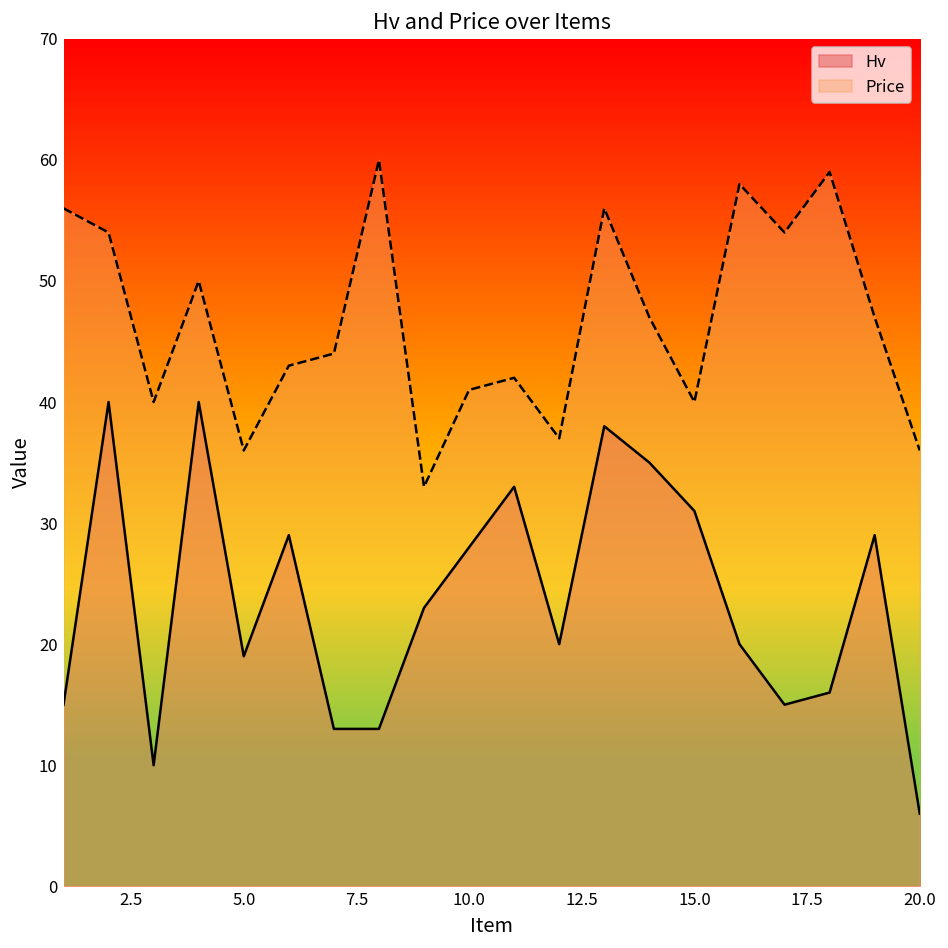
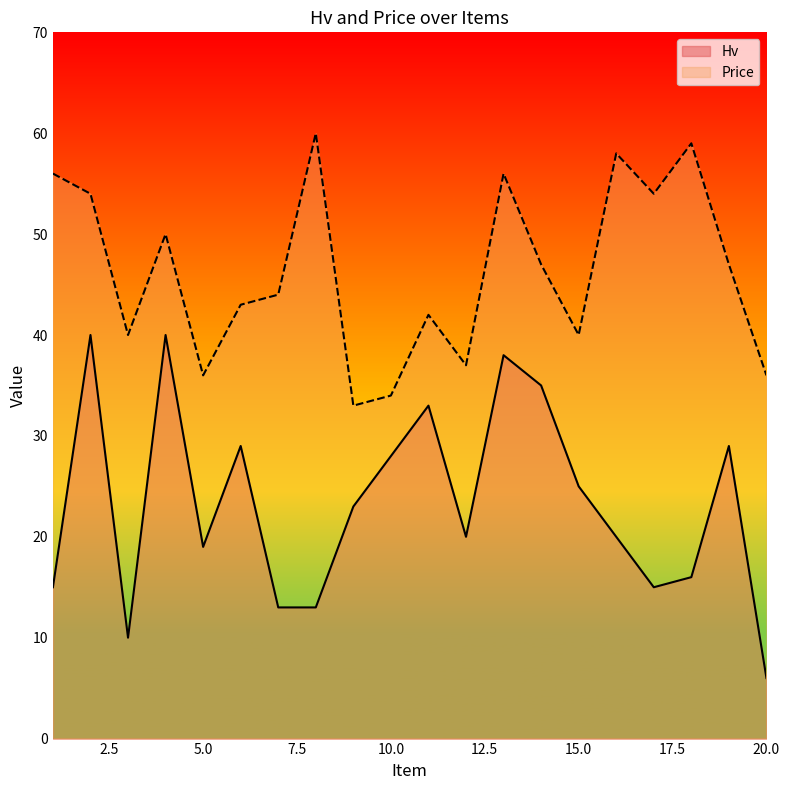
Price, 10.0: 41 -> 34
Hv, 15.0: 31 -> 25
